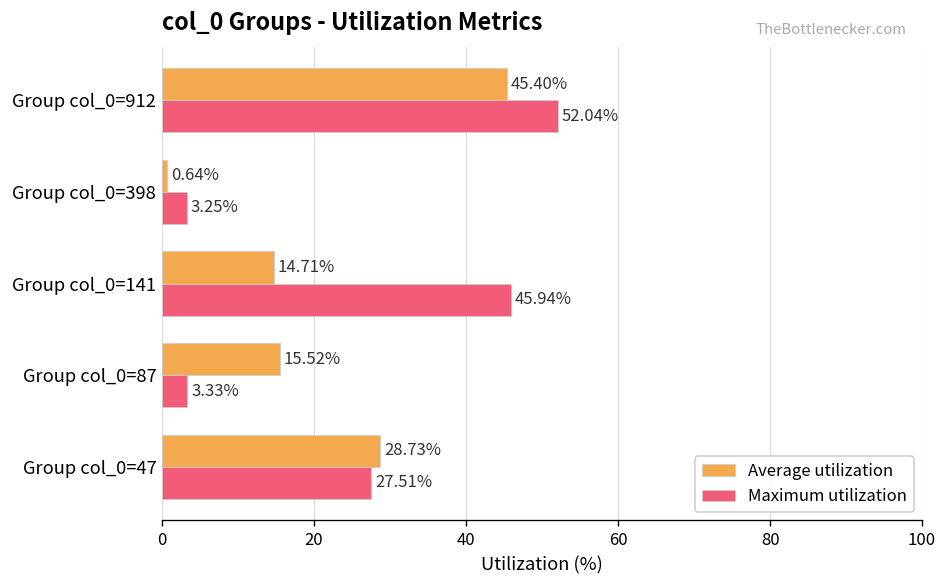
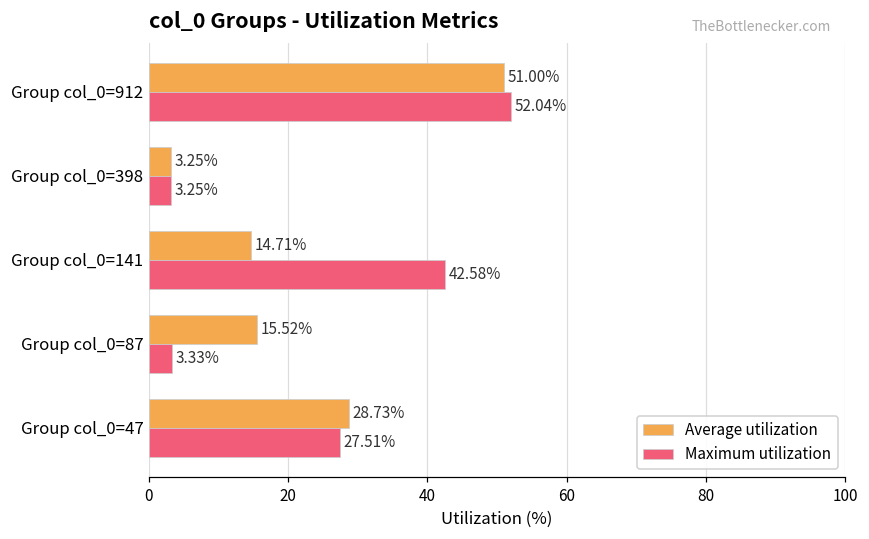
Average utilization, Group col_0=912: 45.40% -> 51.00%
Average utilization, Group col_0=398: 0.64% -> 3.25%
Maximum utilization, Group col_0=141: 45.94% -> 42.58%
